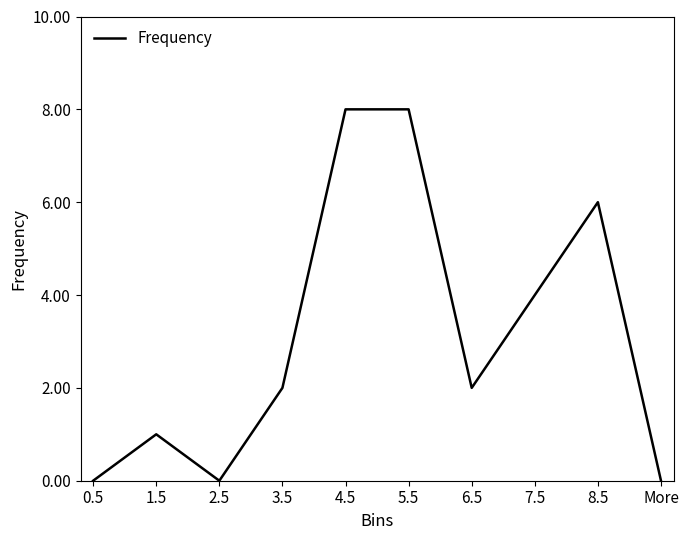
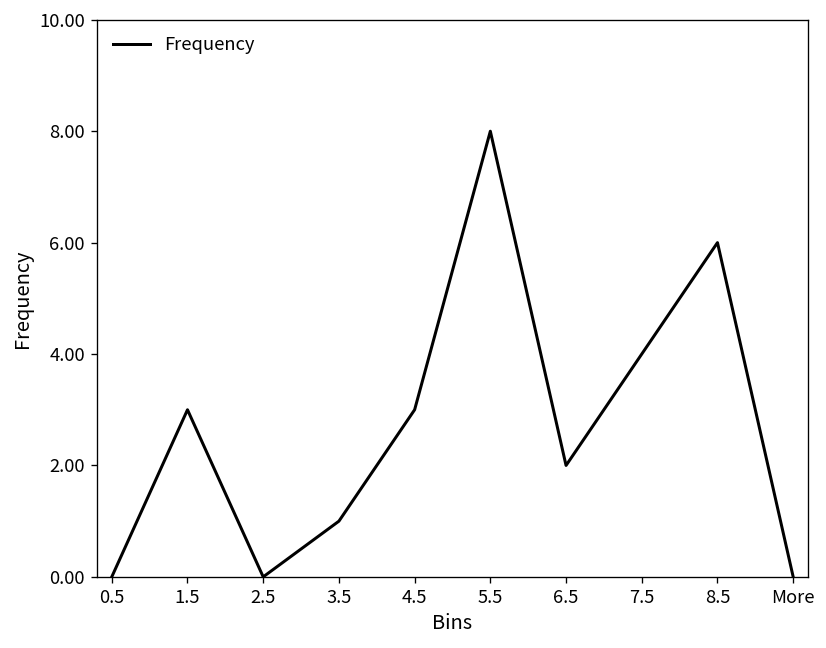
1.5: 1 -> 3
3.5: 2 -> 1
4.5: 8 -> 3
